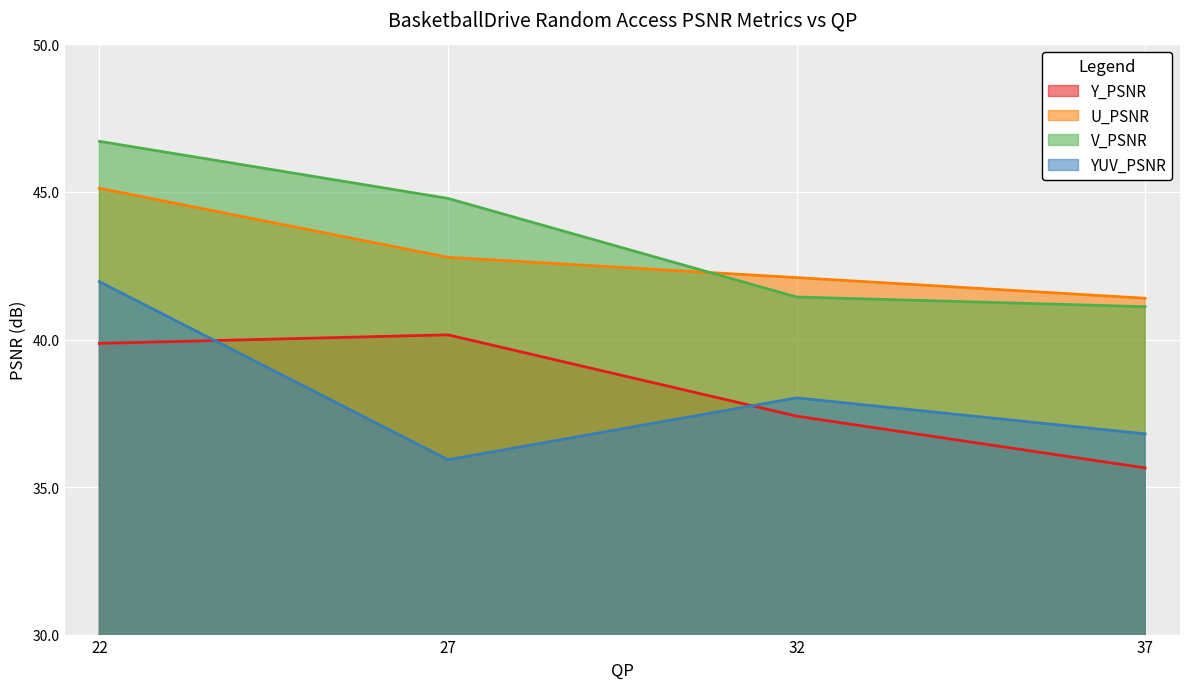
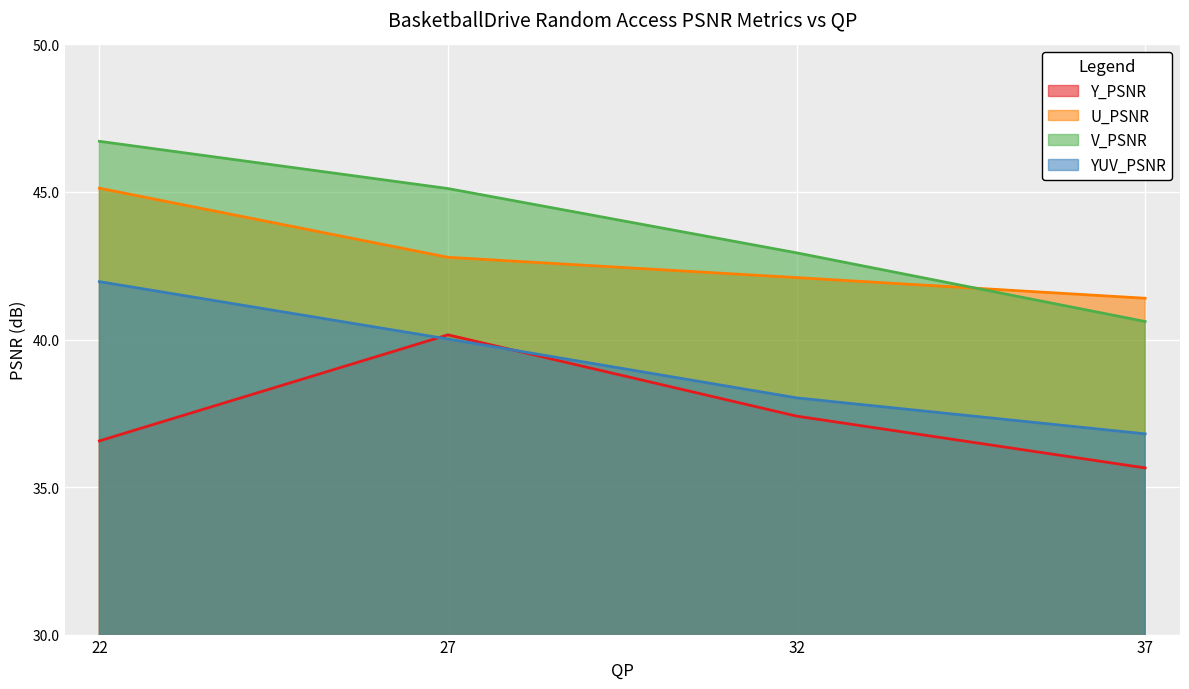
Y_PSNR, 22: 39.9 -> 36.6
V_PSNR, 27: 44.8 -> 45.1
YUV_PSNR, 27: 35.9 -> 40.0
V_PSNR, 32: 41.4 -> 42.9
V_PSNR, 37: 41.1 -> 40.6
